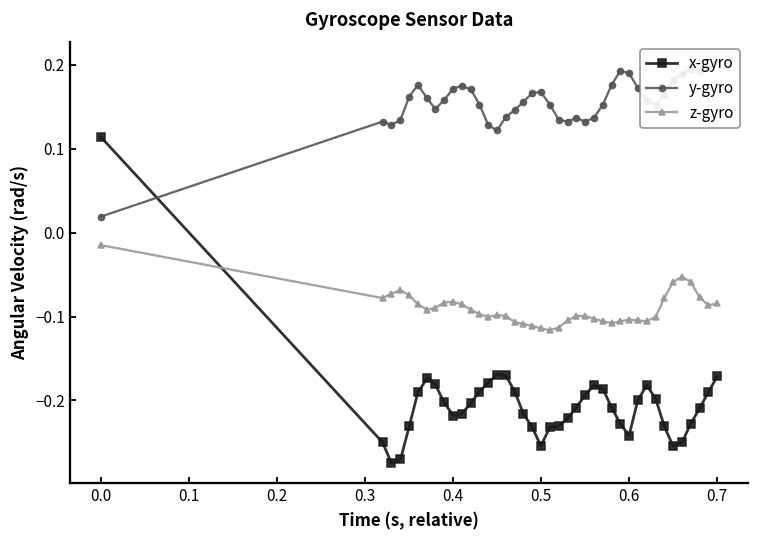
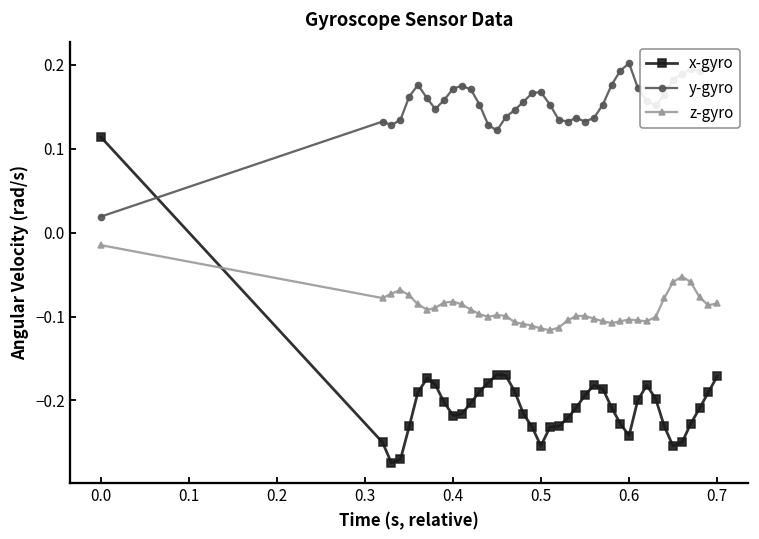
y-gyro, 0.6: 0.19 -> 0.20
